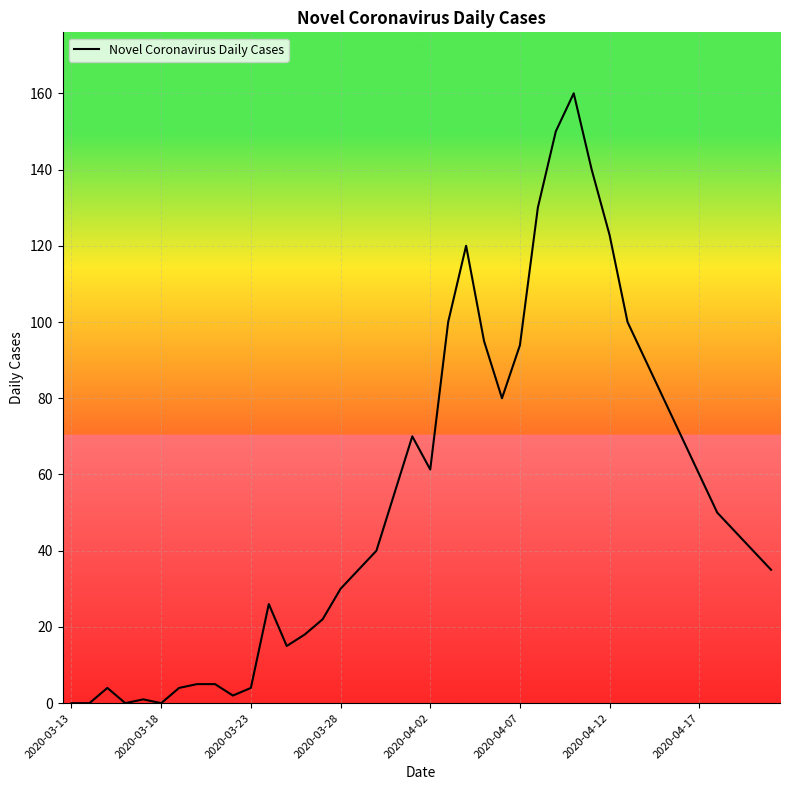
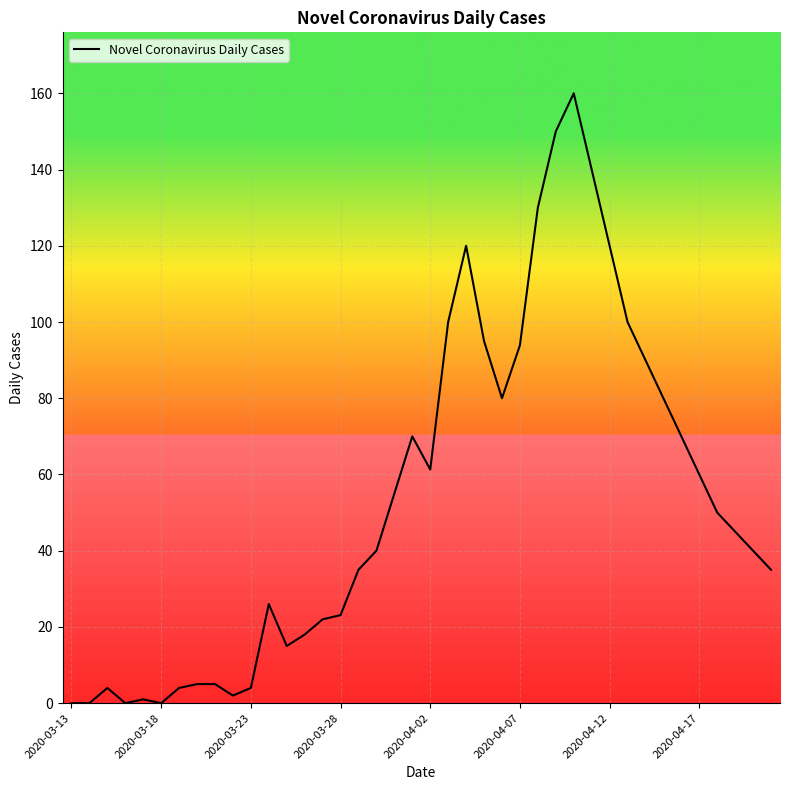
2020-03-28: 30 -> 23
2020-04-12: 123 -> 120
